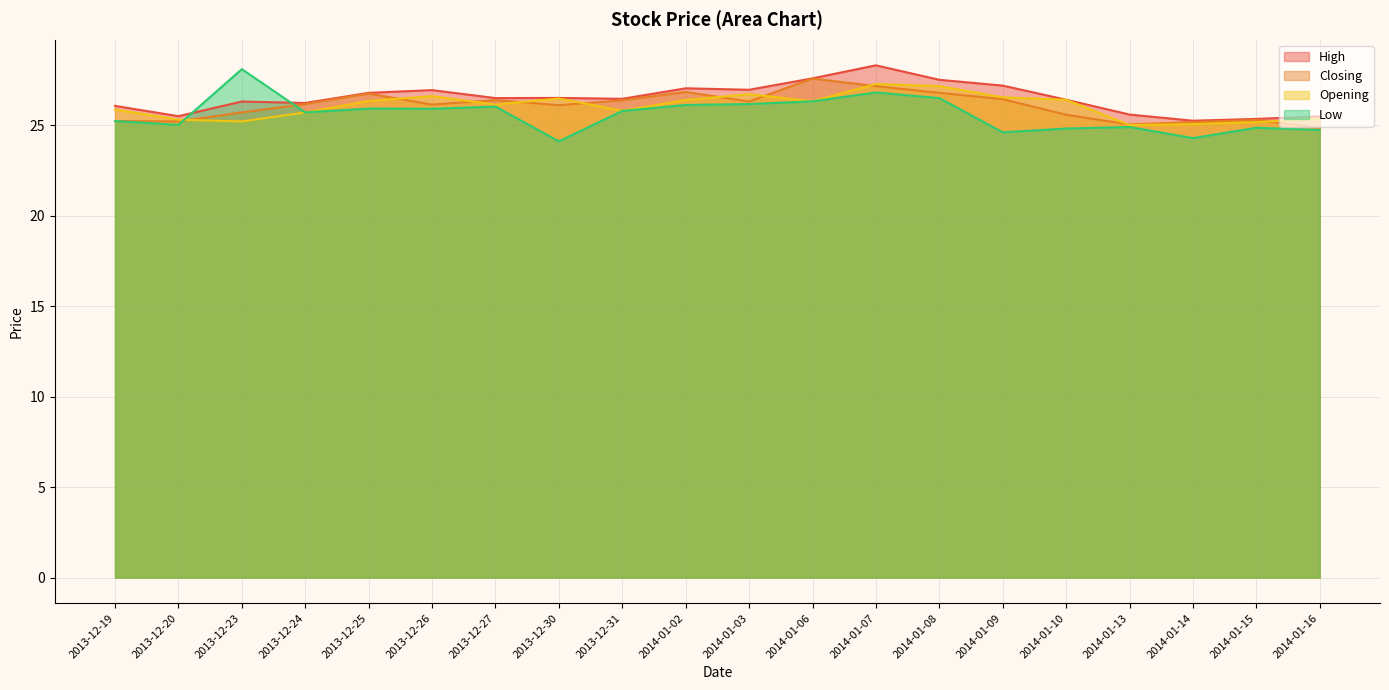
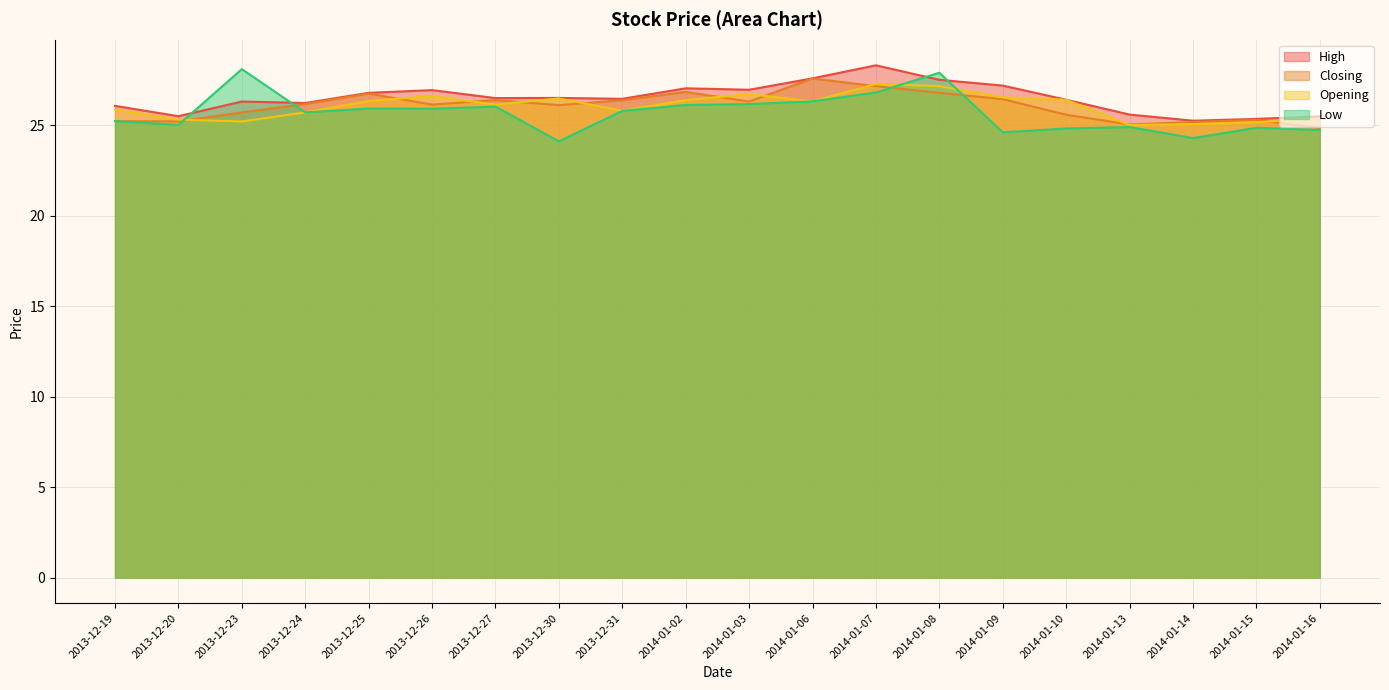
Low, 2014-01-08: 26.5 -> 27.9
